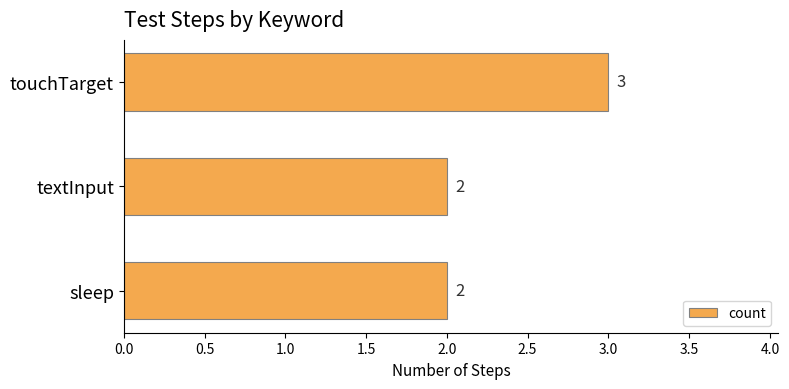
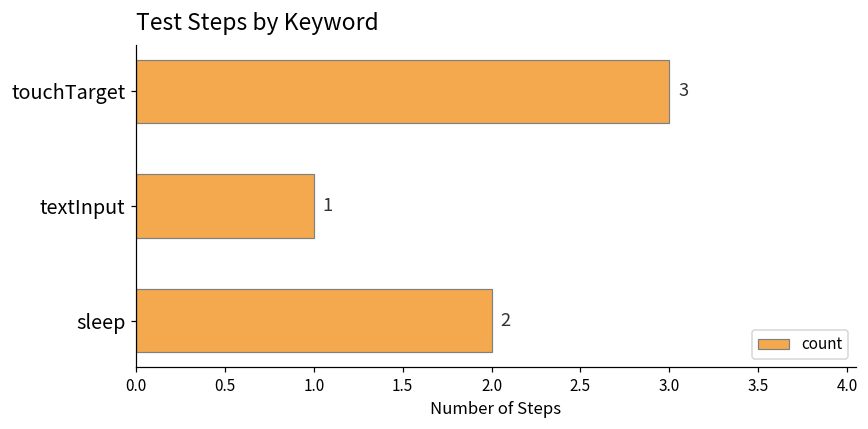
textInput: 2 -> 1
